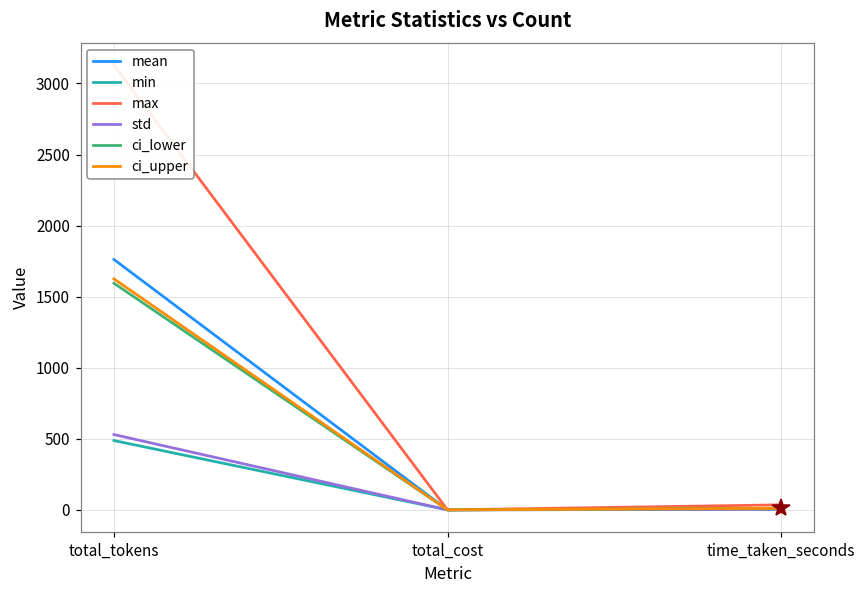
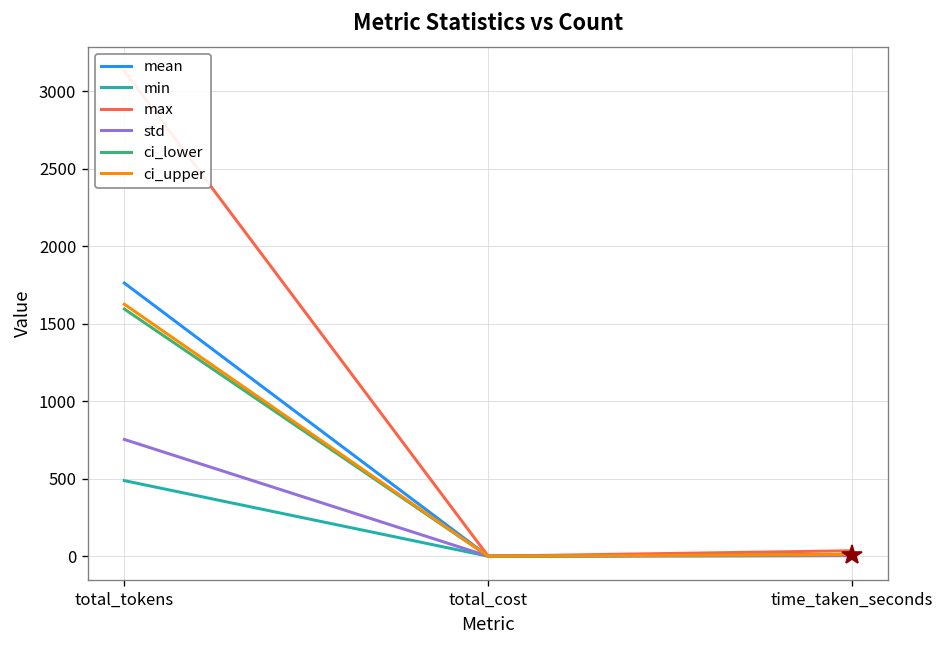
std, total_tokens: 530 -> 750
